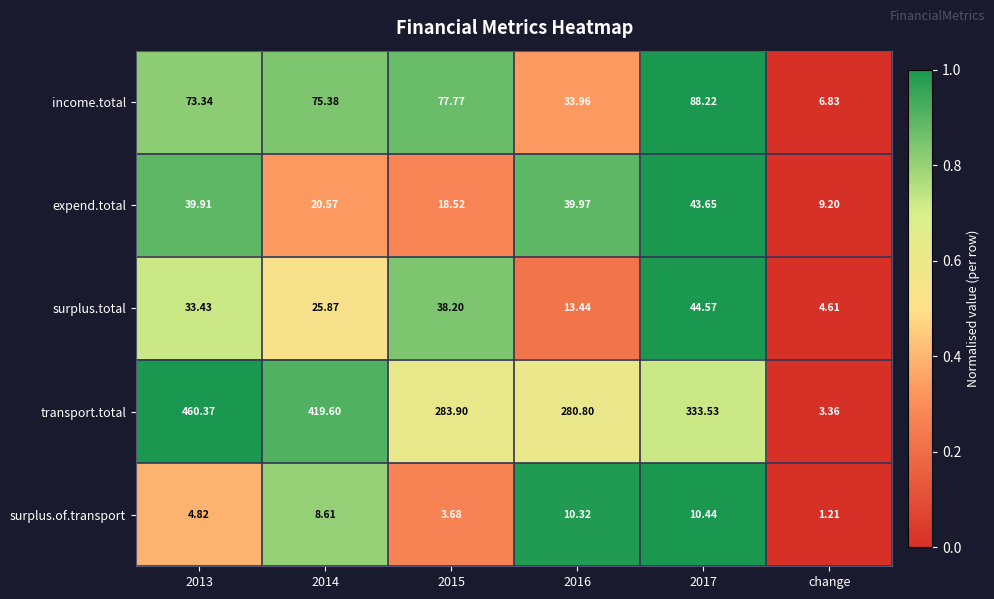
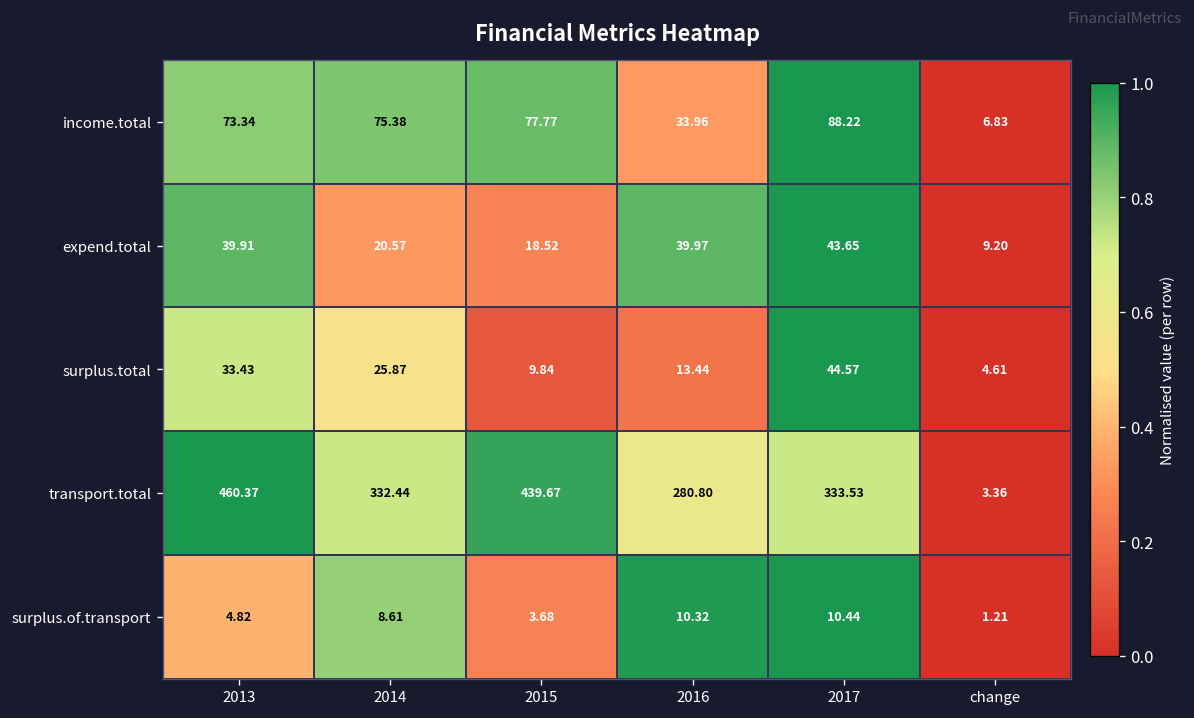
surplus.total, 2015: 38.20 -> 9.84
transport.total, 2014: 419.60 -> 332.44
transport.total, 2015: 283.90 -> 439.67
